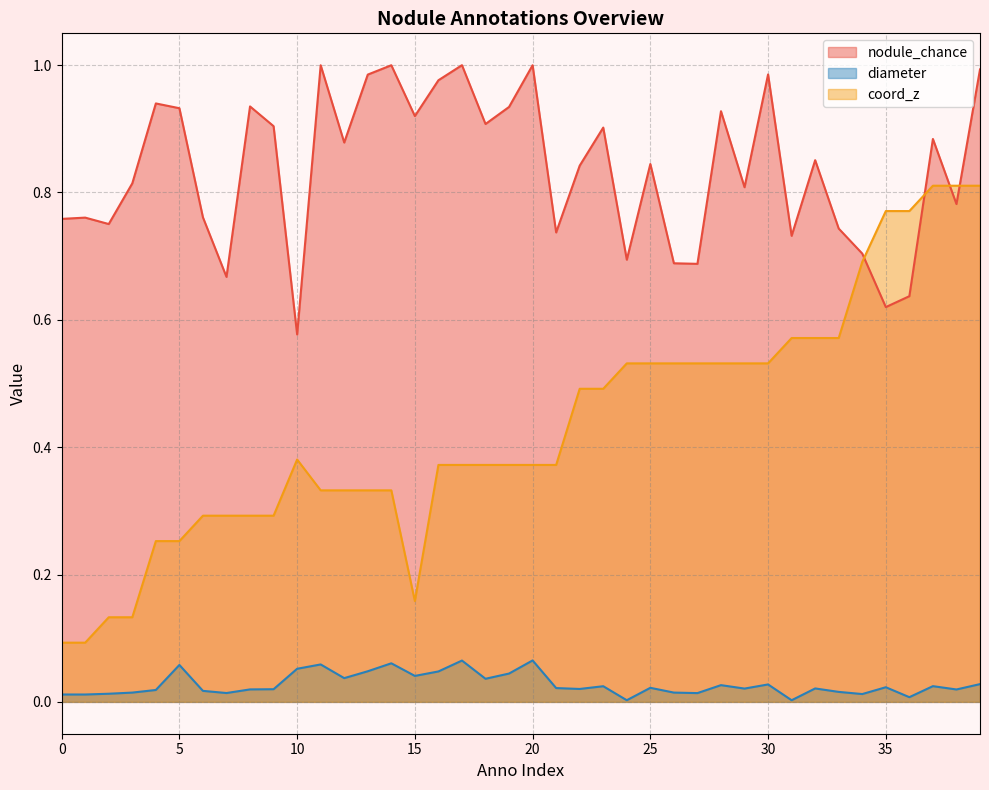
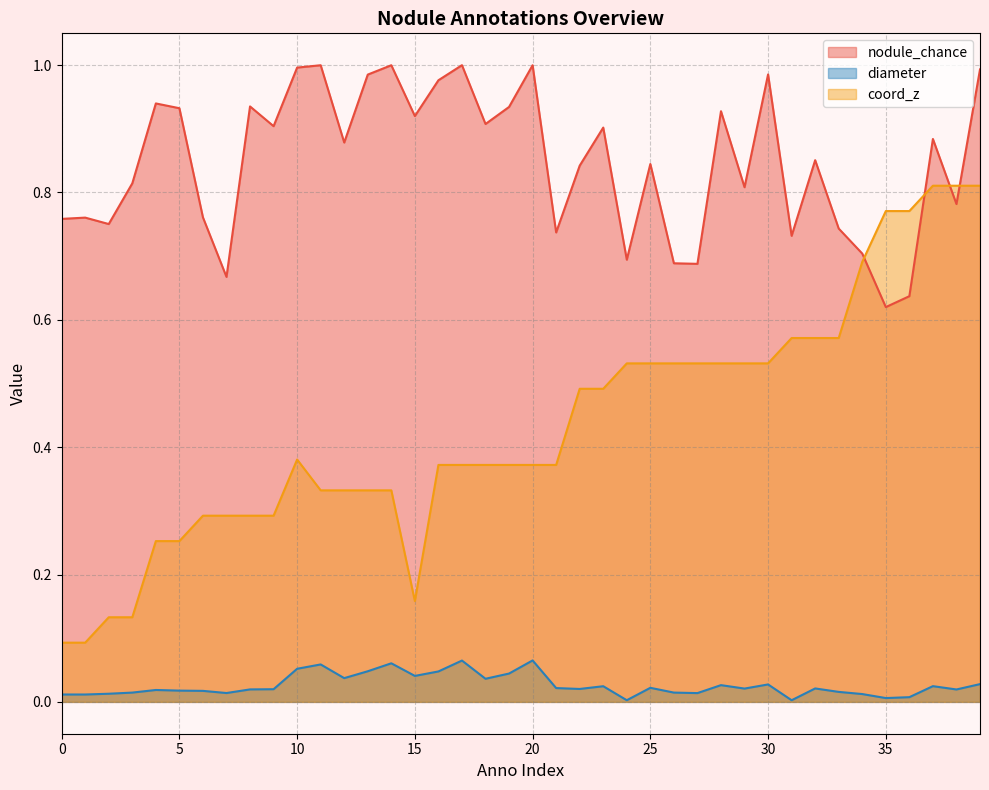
diameter, 5: 0.06 -> 0.02
nodule_chance, 10: 0.58 -> 1.00
diameter, 35: 0.02 -> 0.01
